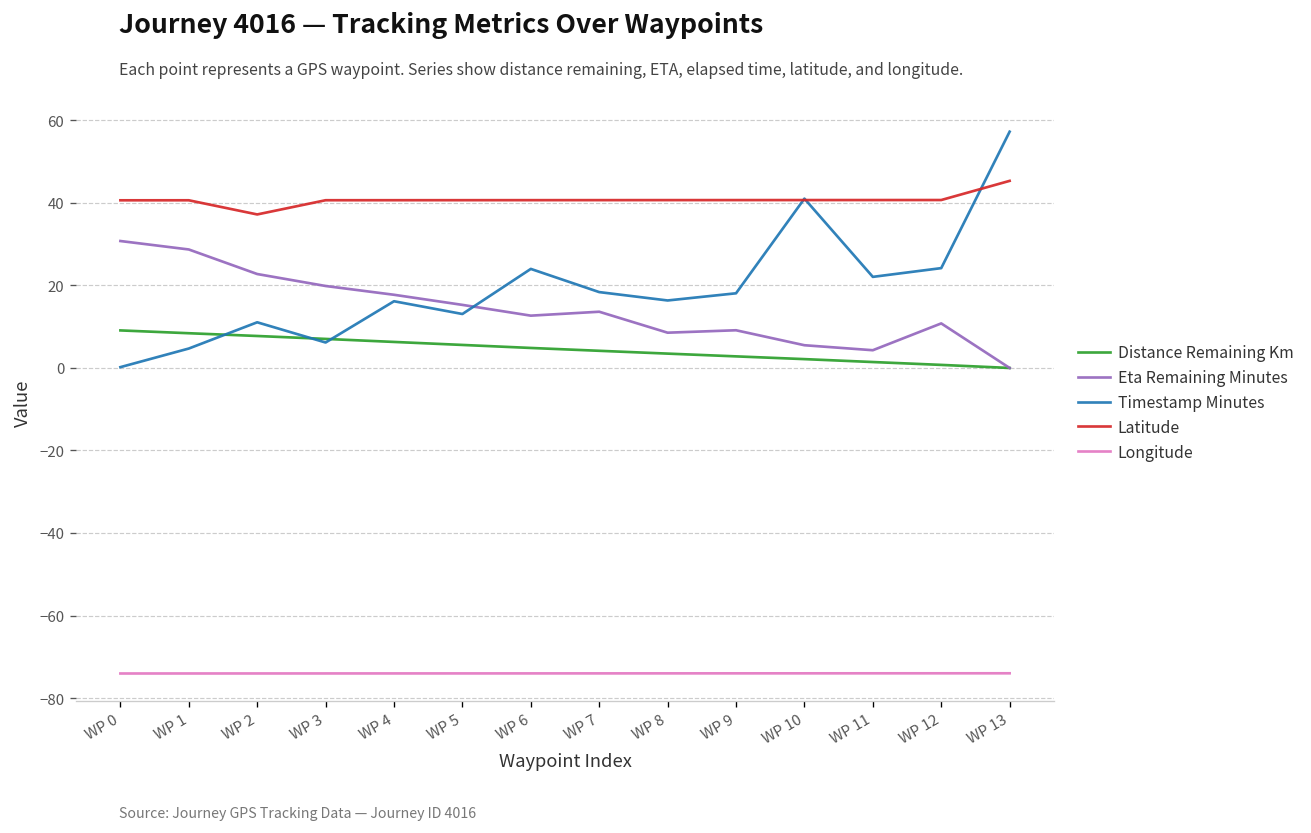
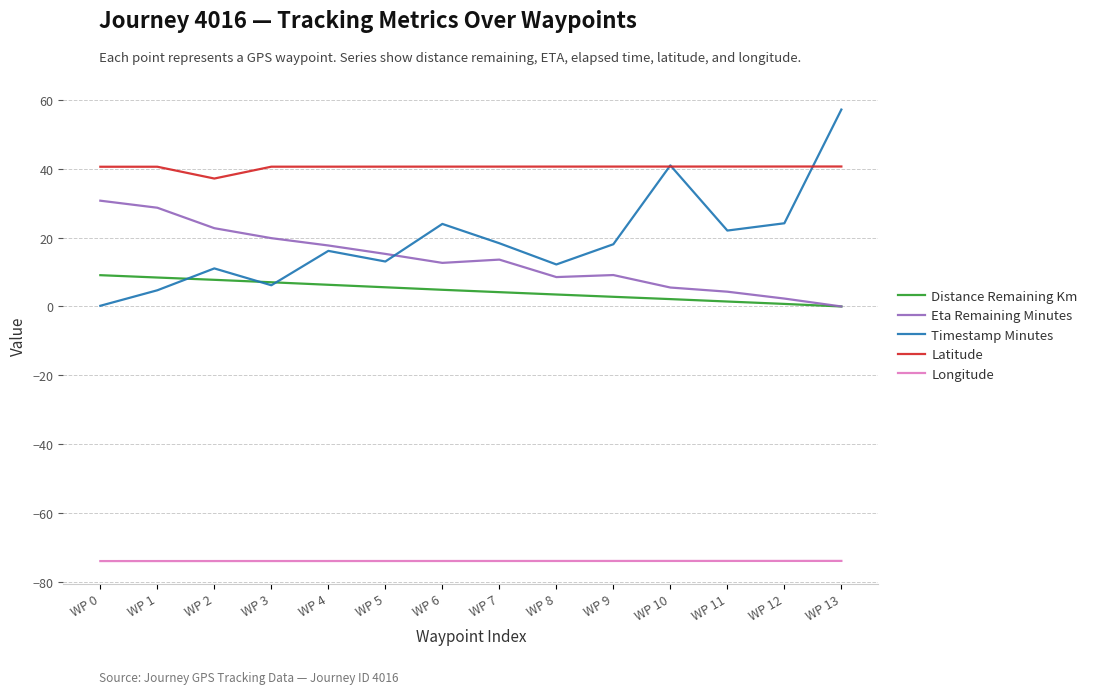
Timestamp Minutes, WP 8: 16 -> 12
Eta Remaining Minutes, WP 12: 11 -> 2
Latitude, WP 13: 45 -> 41
